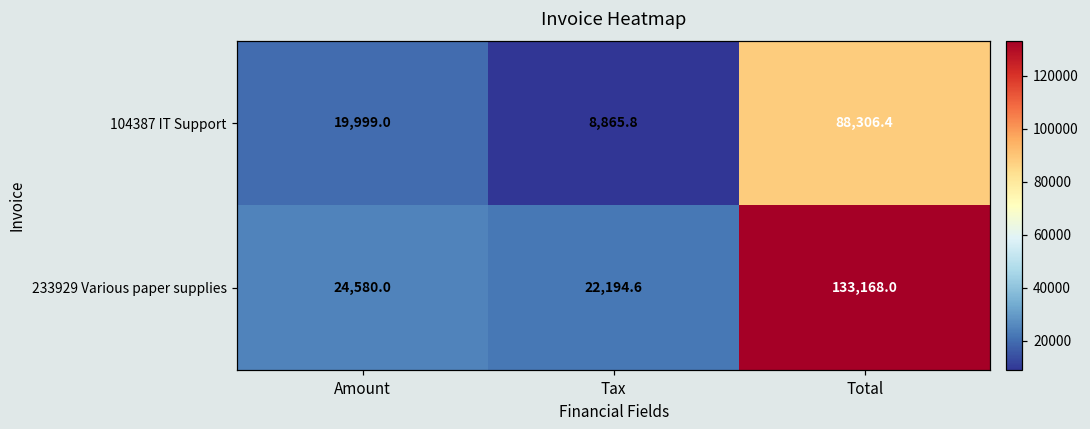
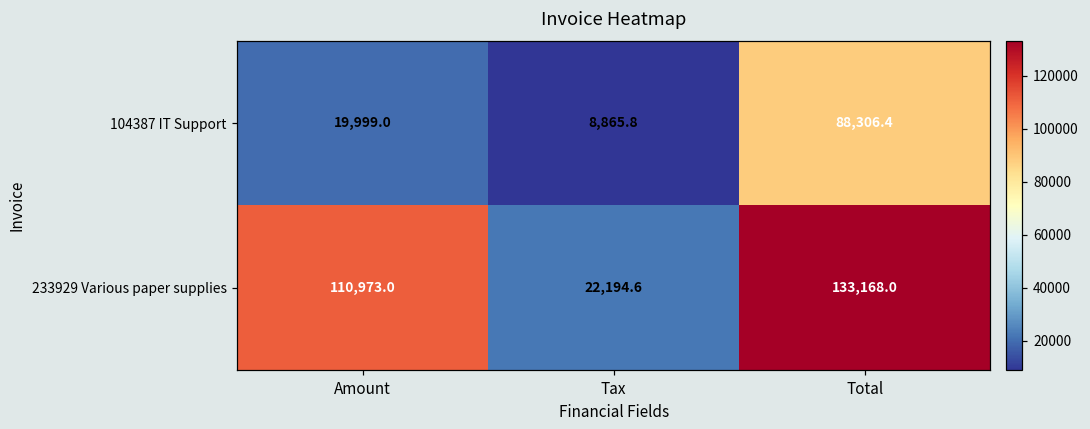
233929 Various paper supplies, Amount: 24,580.0 -> 110,973.0
